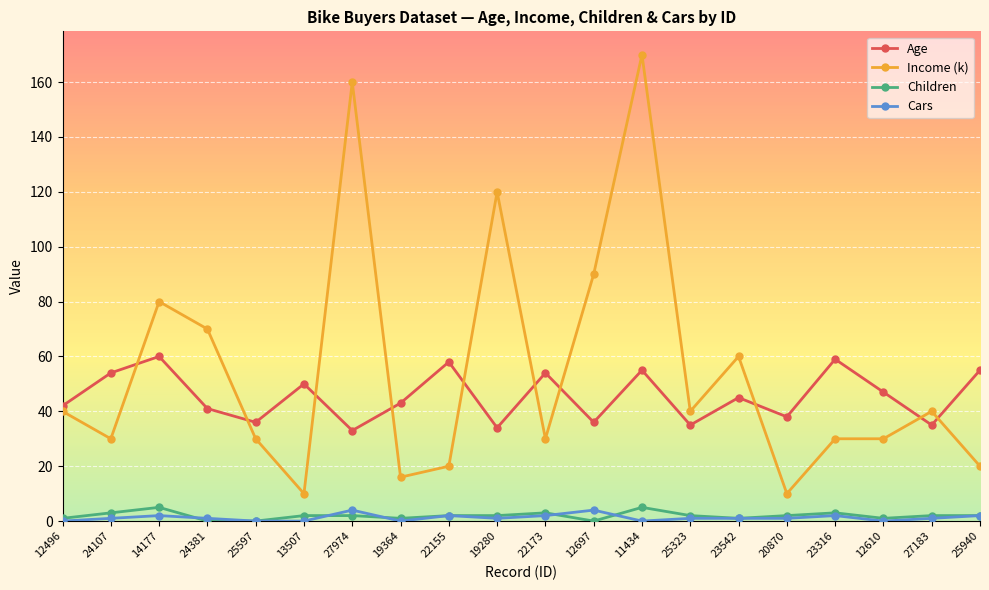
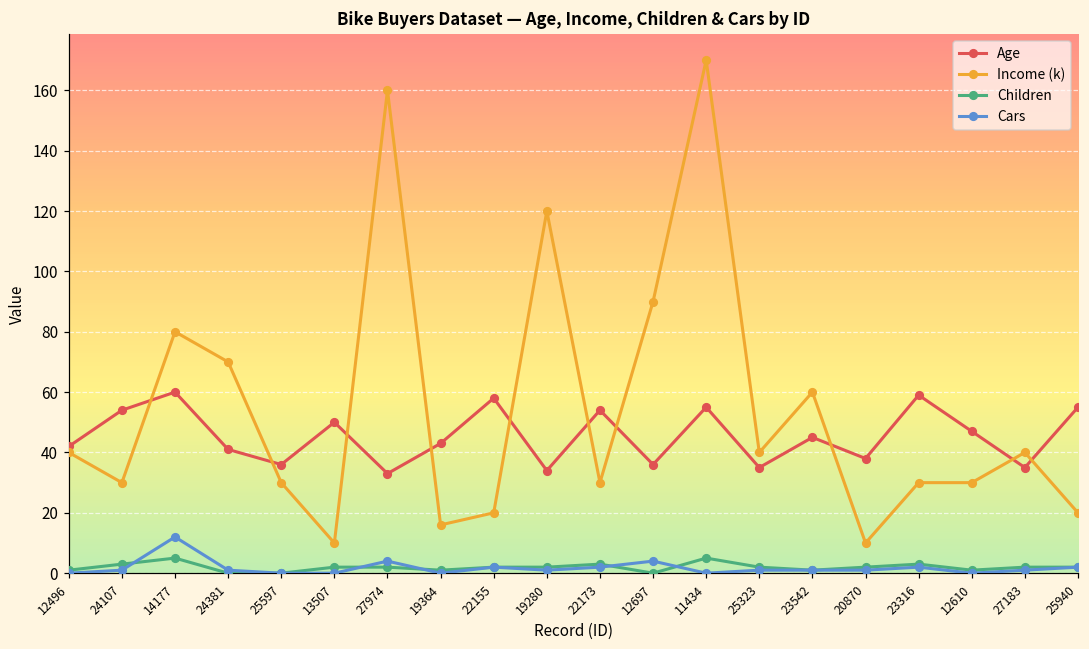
Cars, 14177: 2 -> 12
